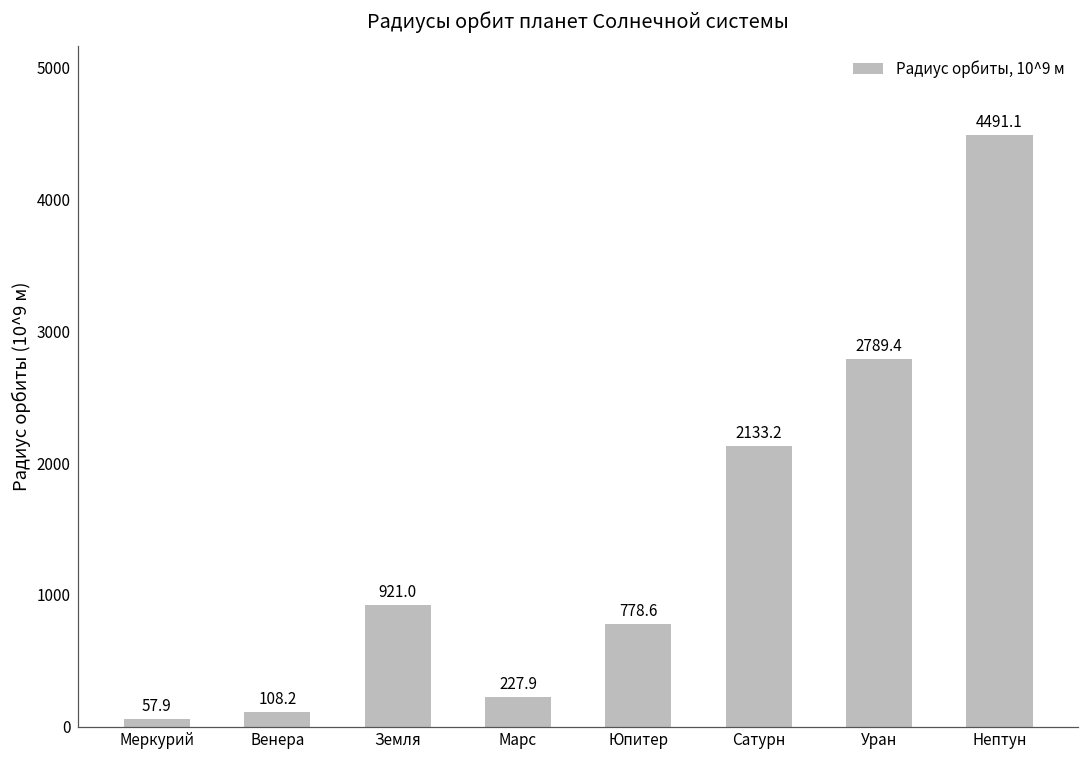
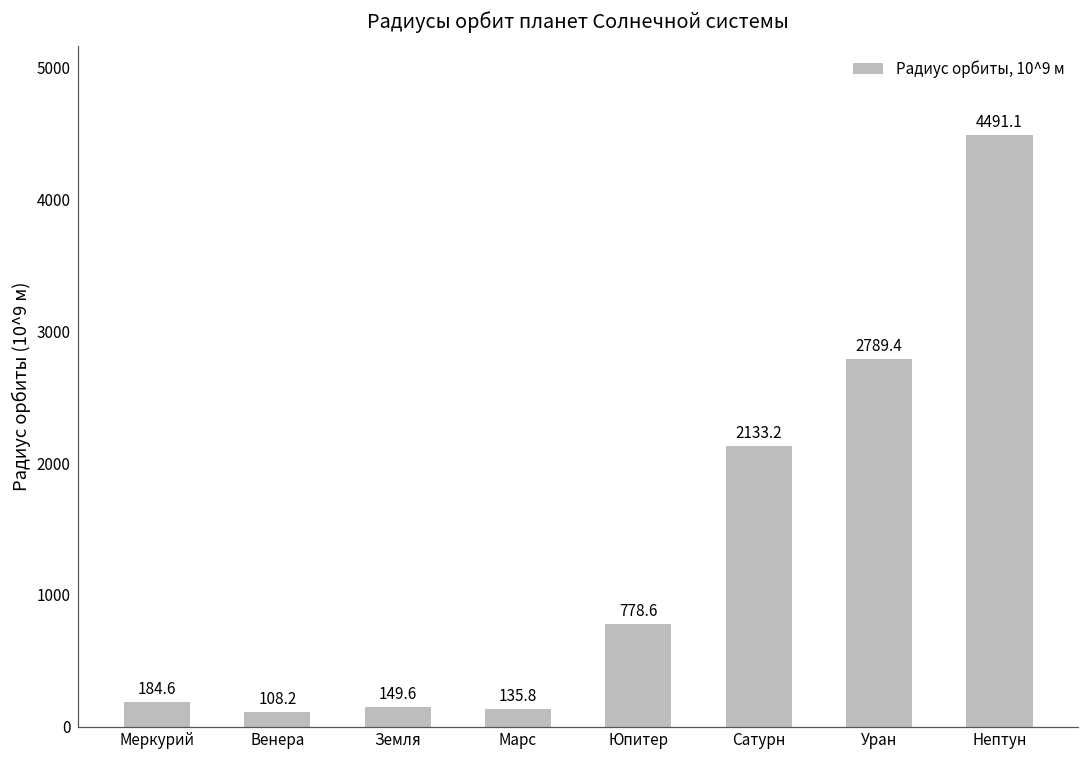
Меркурий: 57.9 -> 184.6
Земля: 921.0 -> 149.6
Марс: 227.9 -> 135.8
